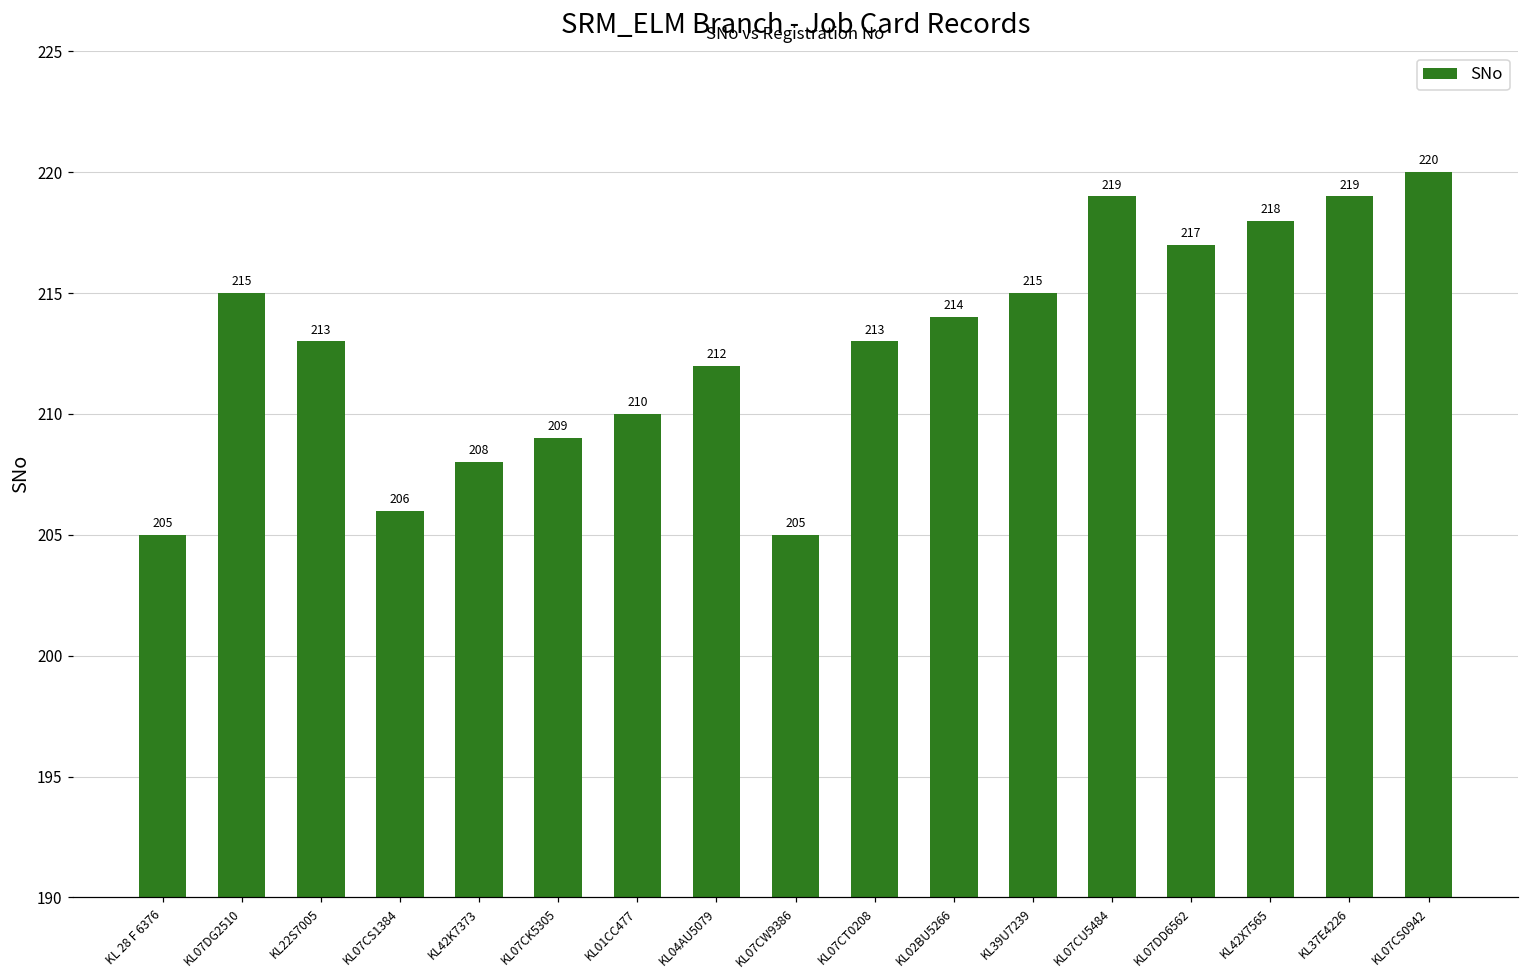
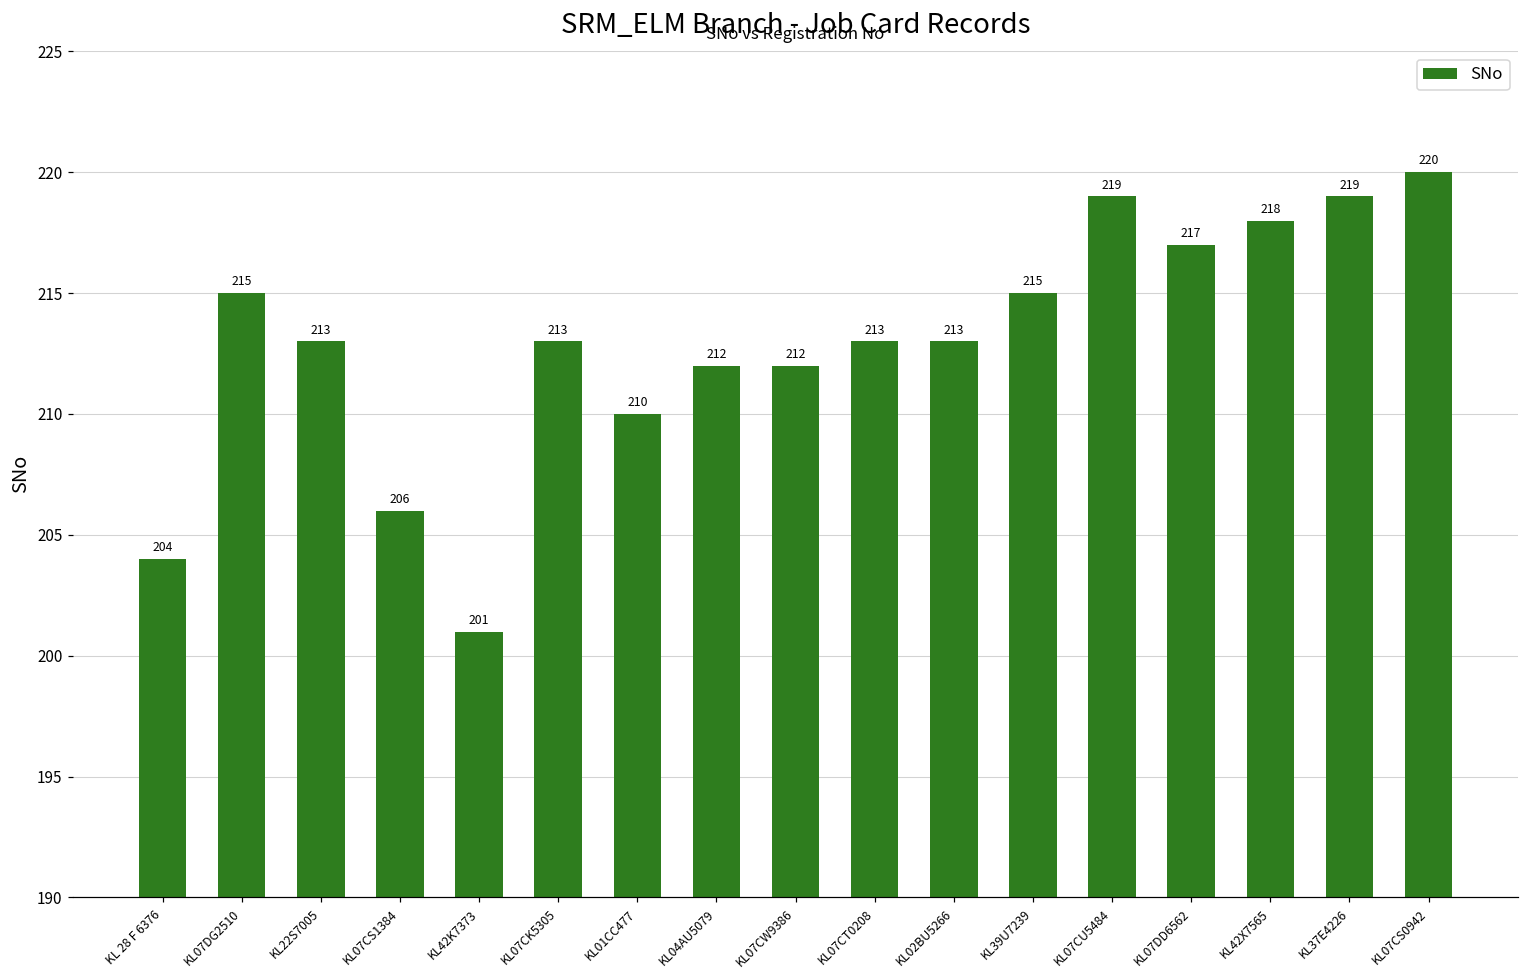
KL 28 F 6376: 205 -> 204
KL42K7373: 208 -> 201
KL07CK5305: 209 -> 213
KL07CW9386: 205 -> 212
KL02BU5266: 214 -> 213
